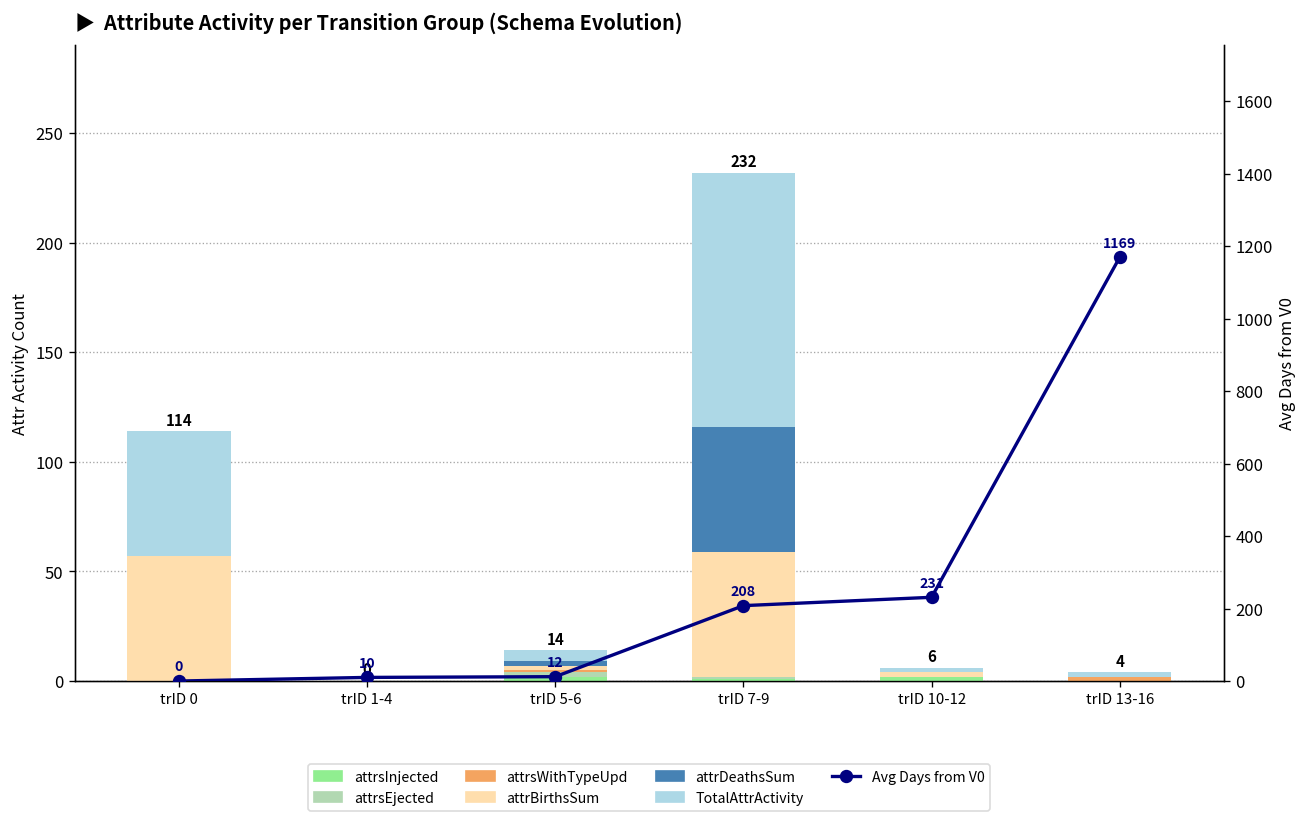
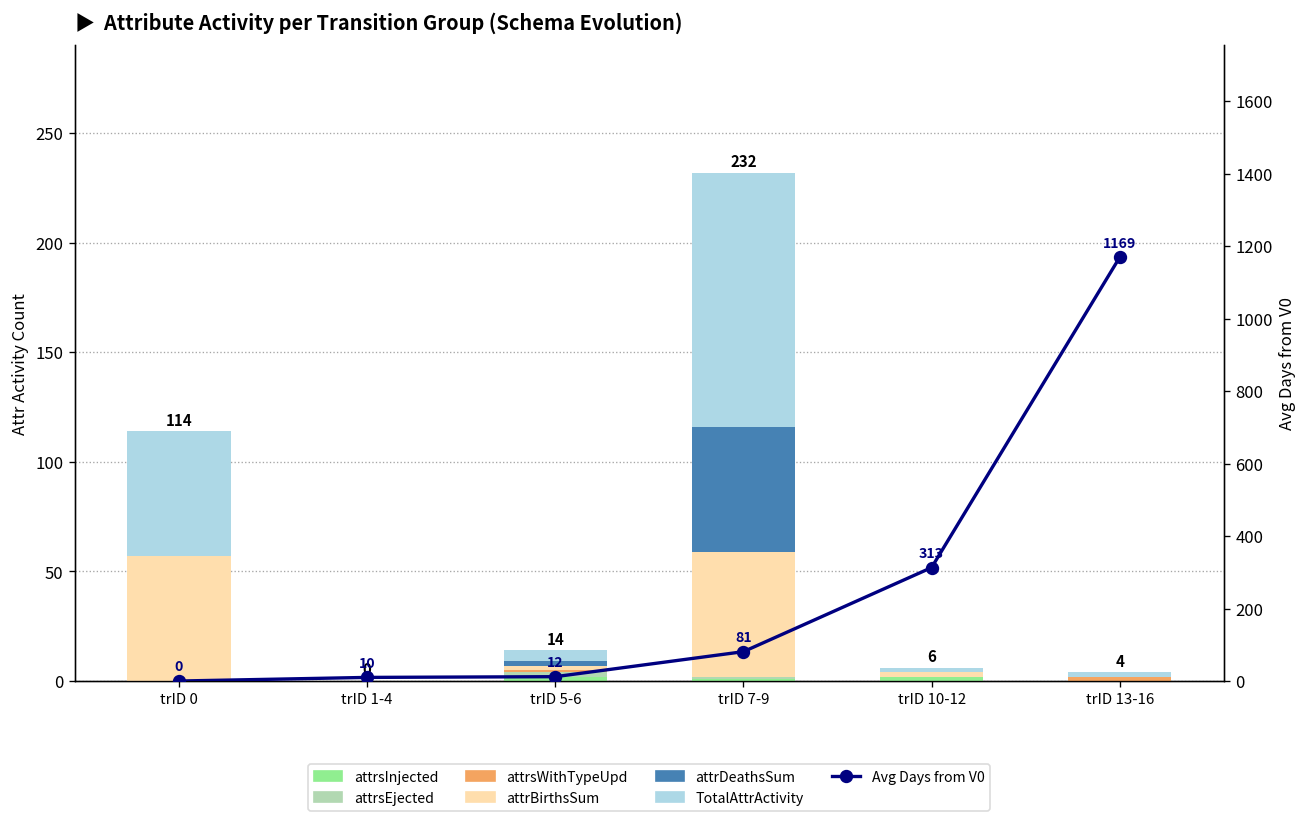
Avg Days from V0, trID 7-9: 208 -> 81
Avg Days from V0, trID 10-12: 231 -> 313
